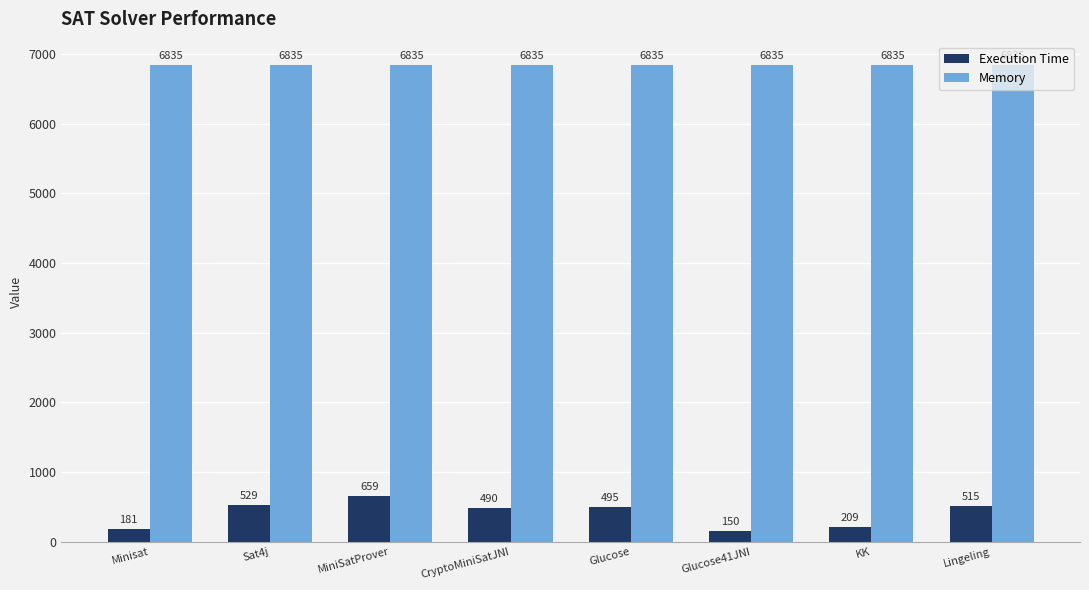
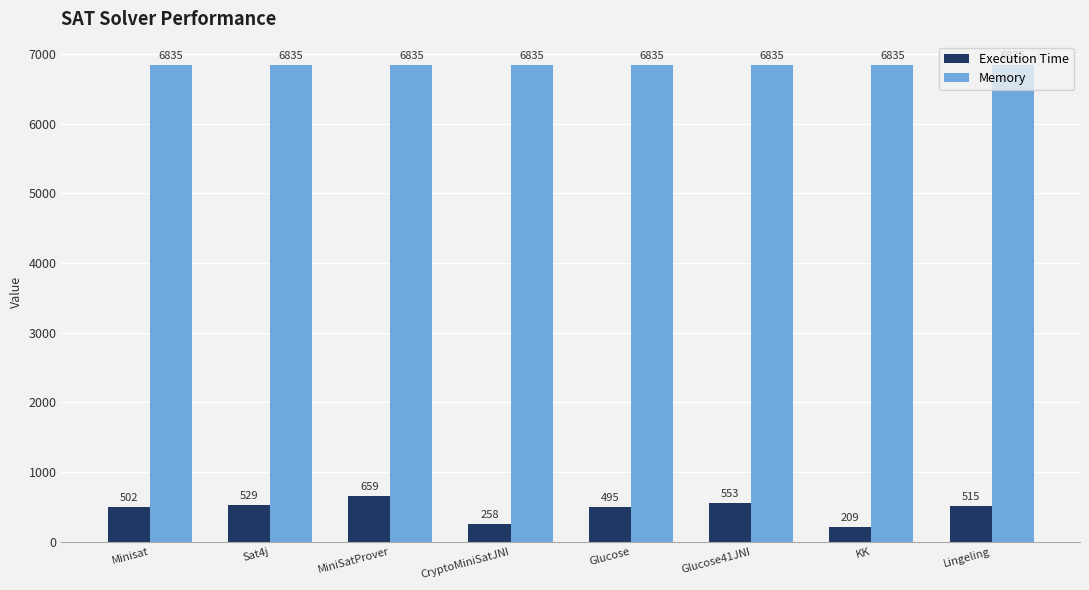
Execution Time, Minisat: 181 -> 502
Execution Time, CryptoMiniSatJNI: 490 -> 258
Execution Time, Glucose41JNI: 150 -> 553
